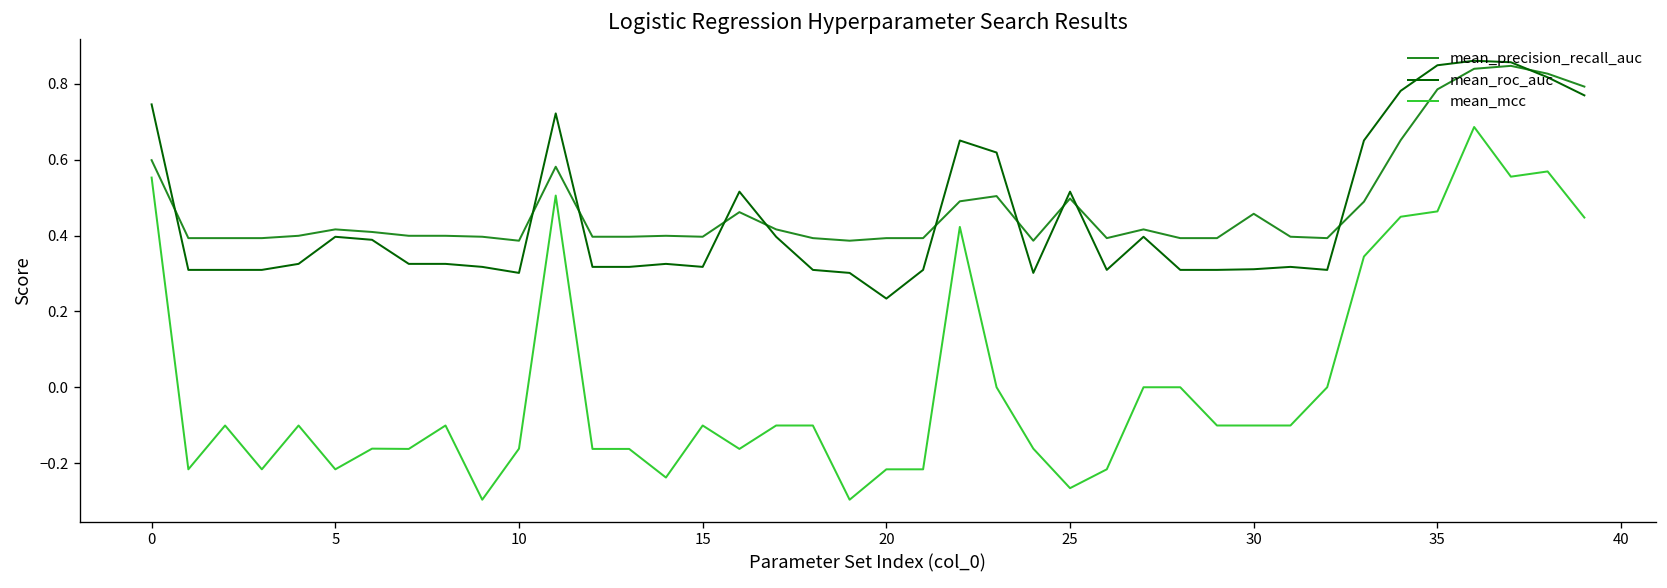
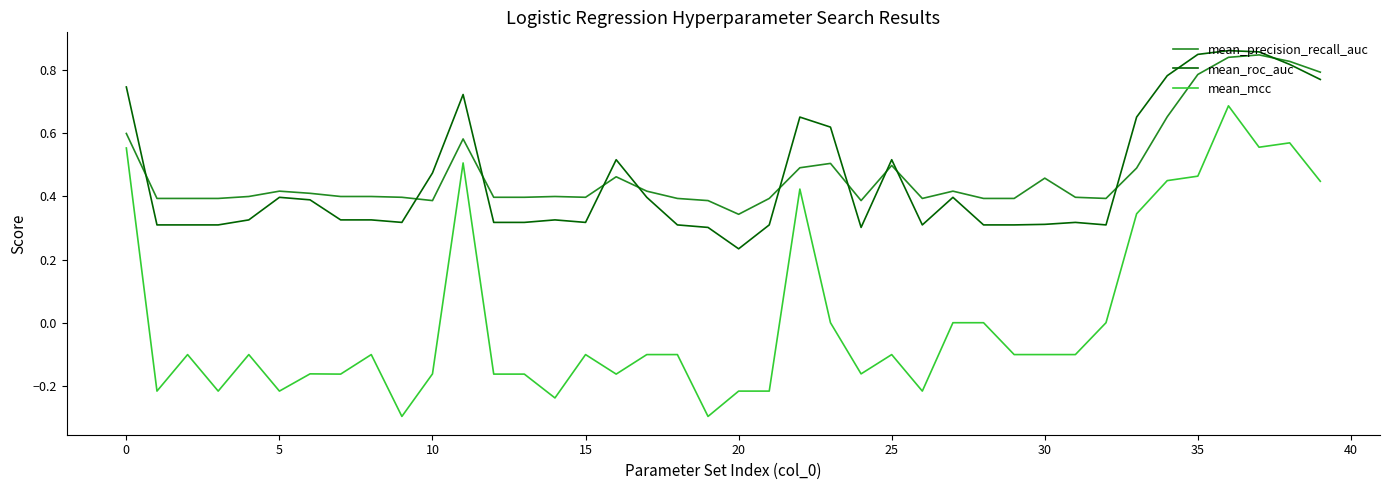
mean_roc_auc, 10: 0.30 -> 0.47
mean_precision_recall_auc, 20: 0.39 -> 0.34
mean_mcc, 25: -0.27 -> -0.10
